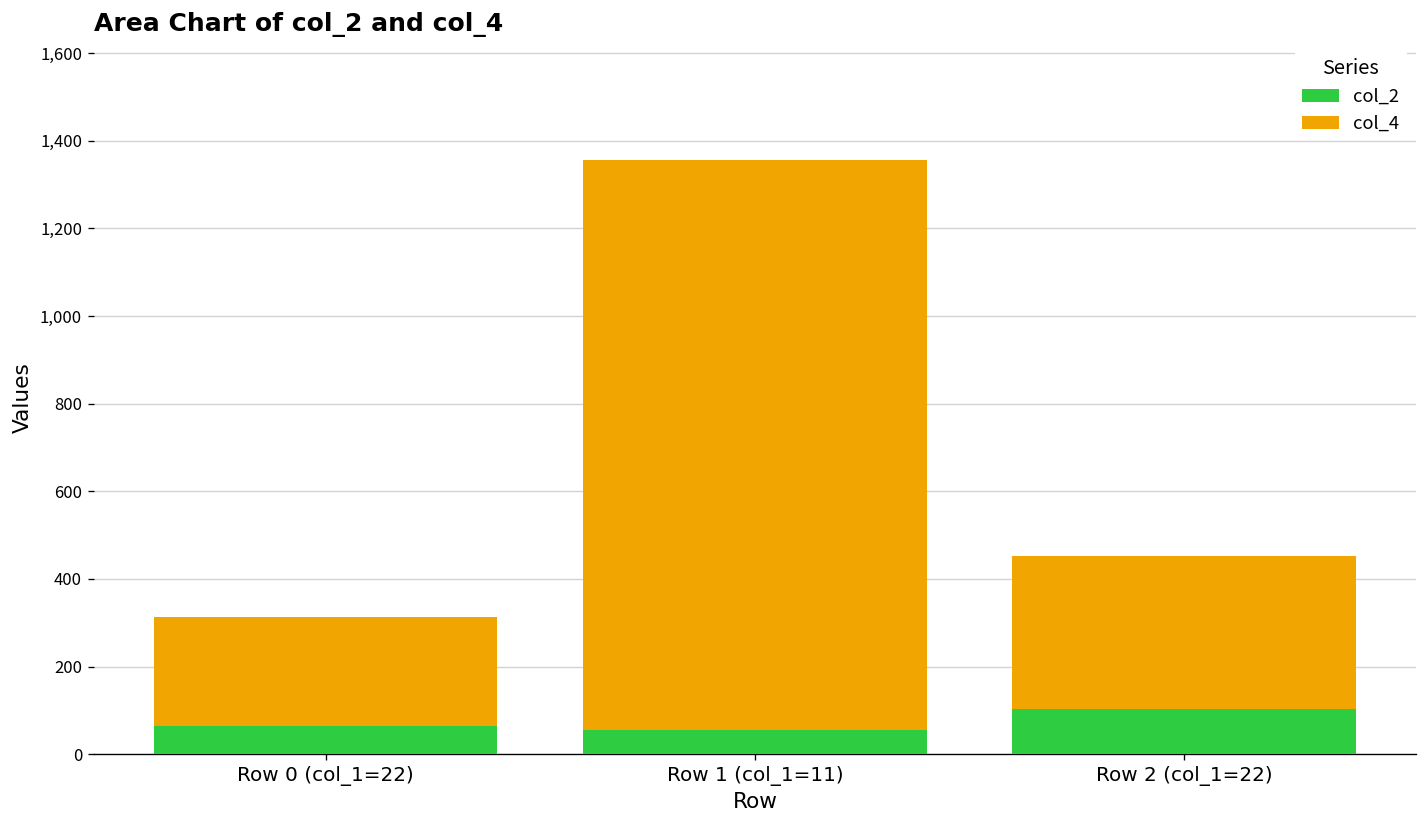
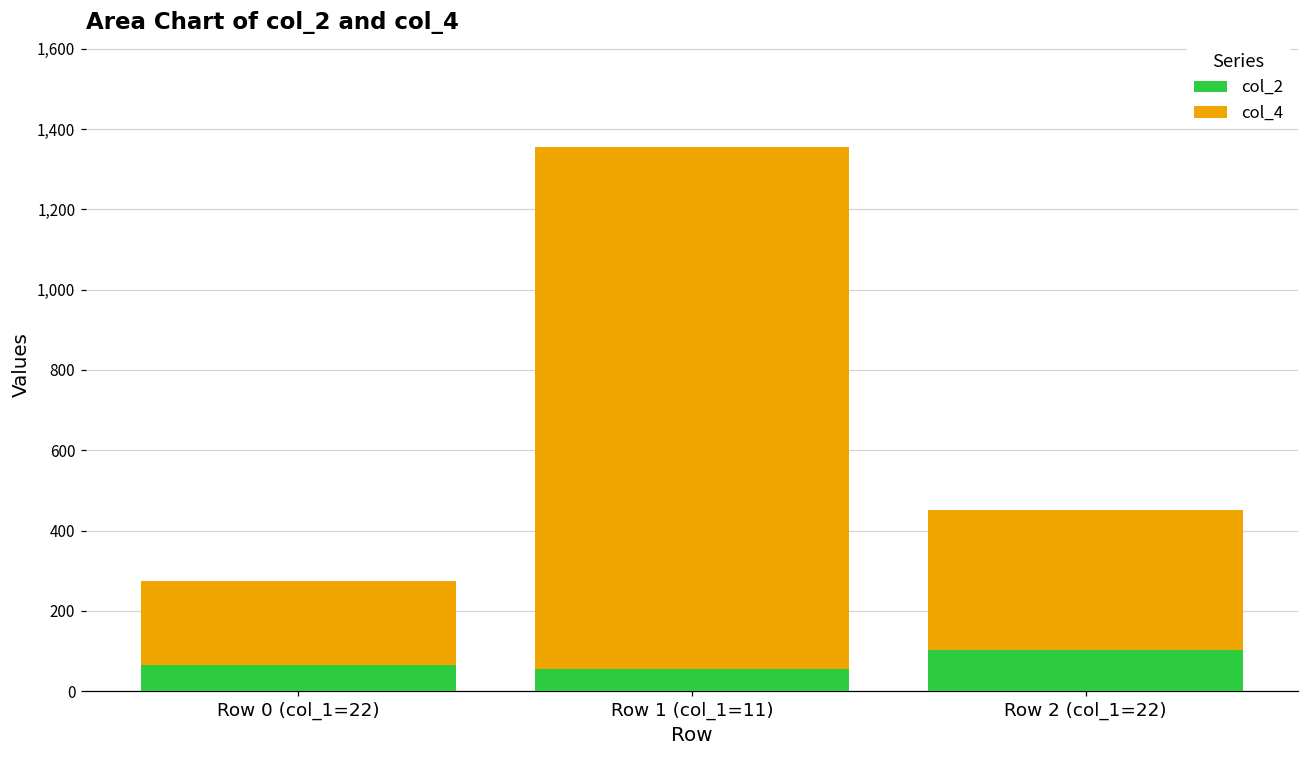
col_4, Row 0 (col_1=22): 250 -> 210
